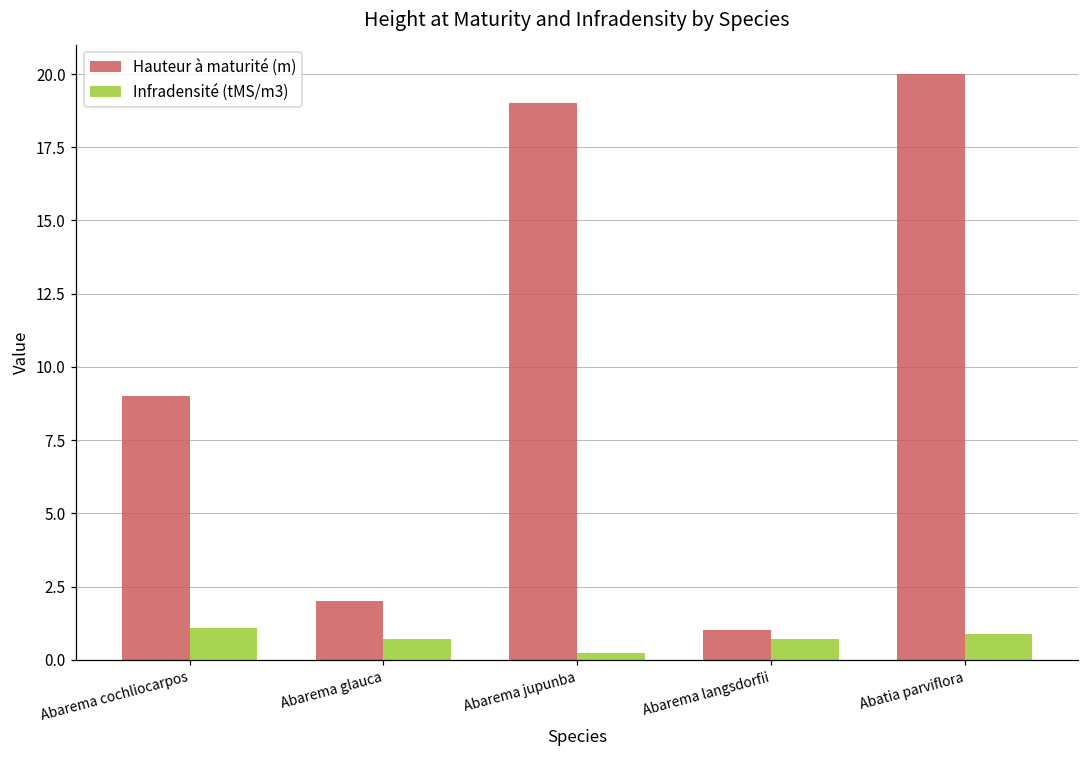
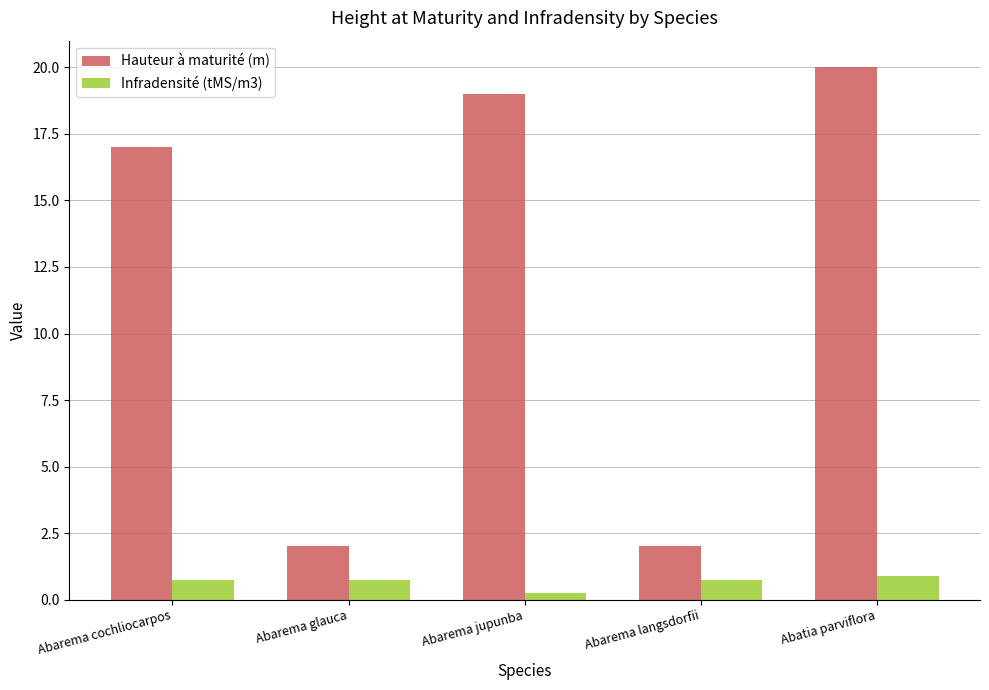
Hauteur à maturité (m), Abarema cochliocarpos: 9 -> 17
Infradensité (tMS/m3), Abarema cochliocarpos: 1.1 -> 0.7
Hauteur à maturité (m), Abarema langsdorfii: 1 -> 2
